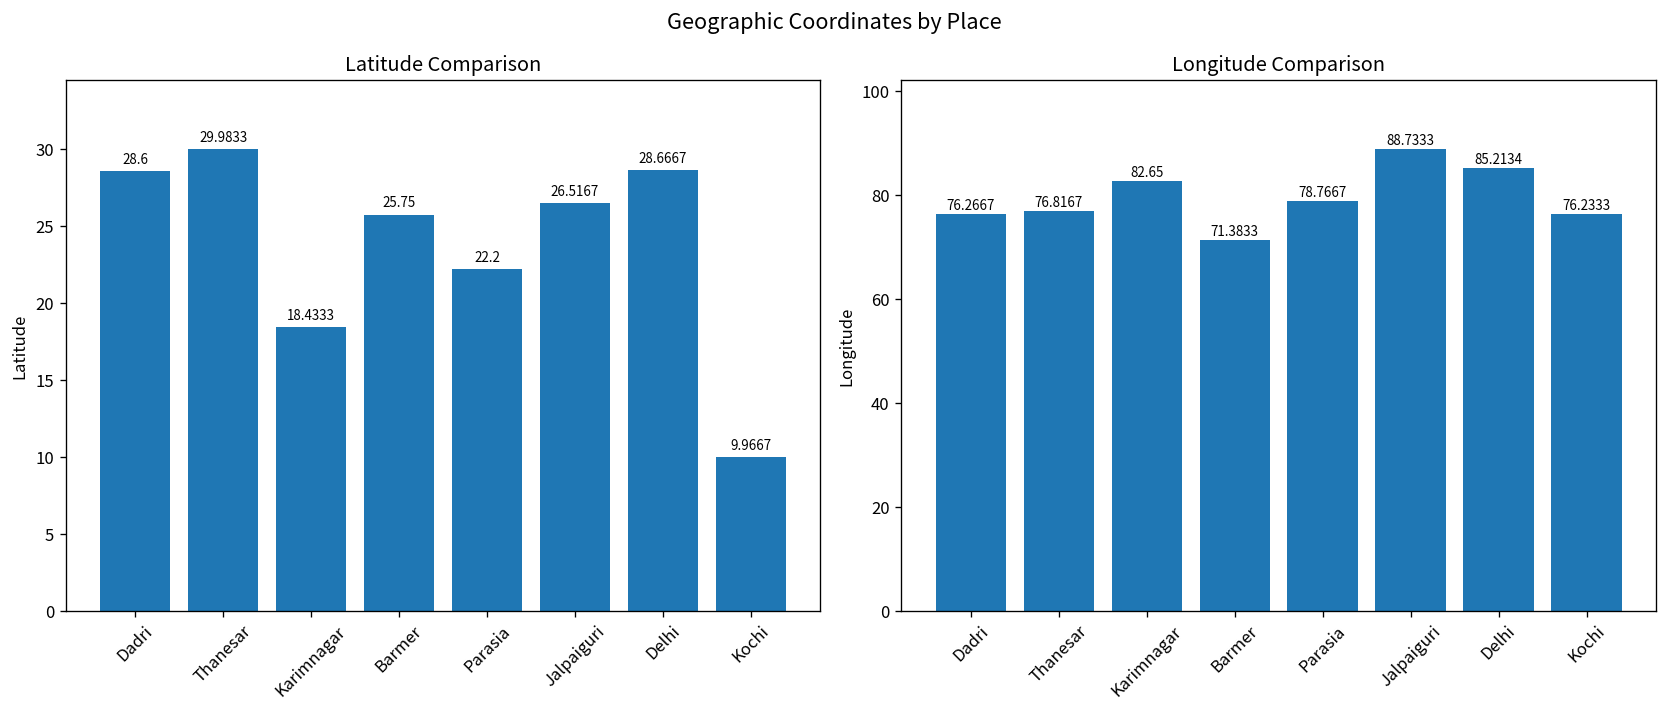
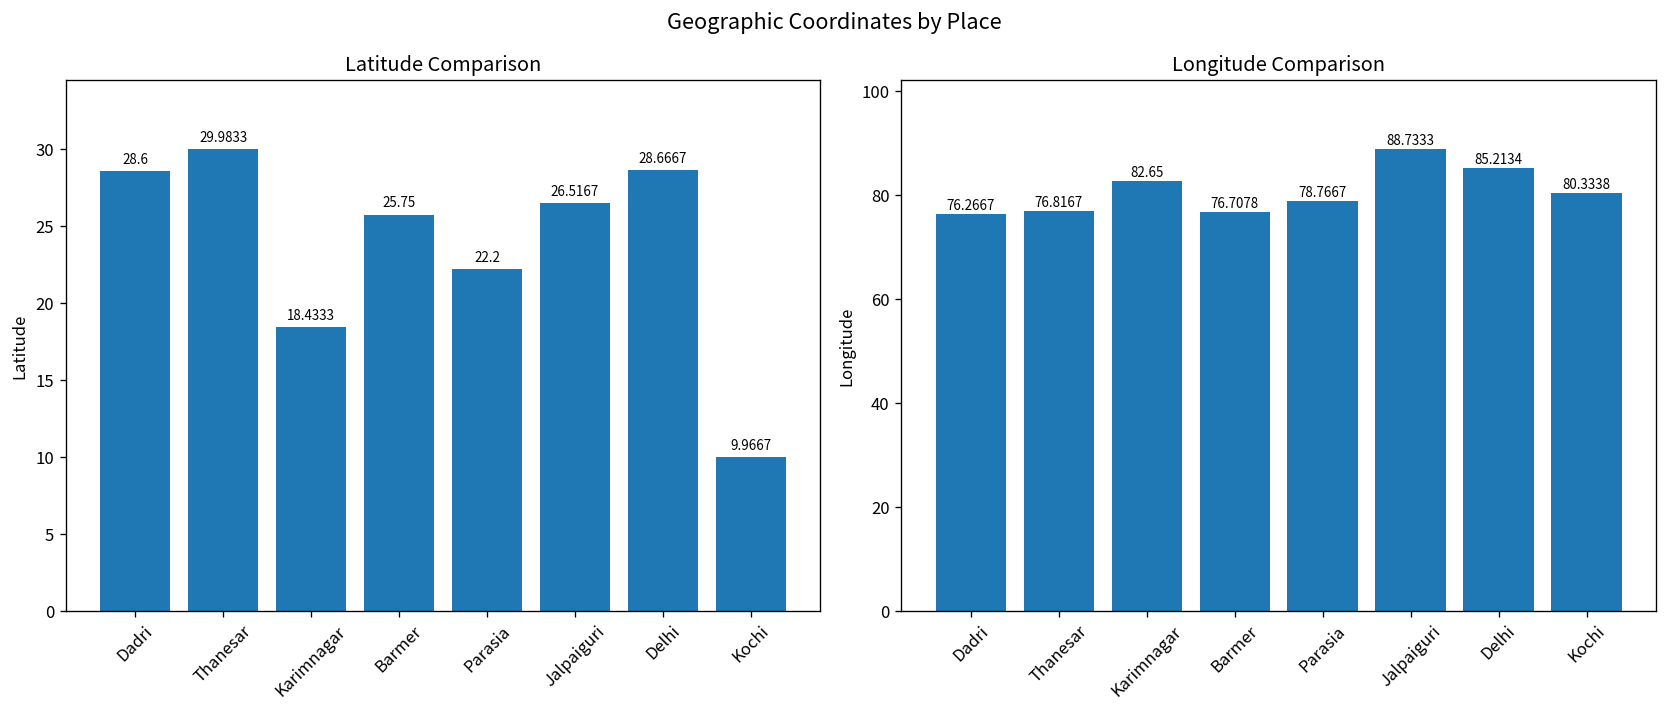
Longitude Comparison, Barmer: 71.3833 -> 76.7078
Longitude Comparison, Kochi: 76.2333 -> 80.3338
